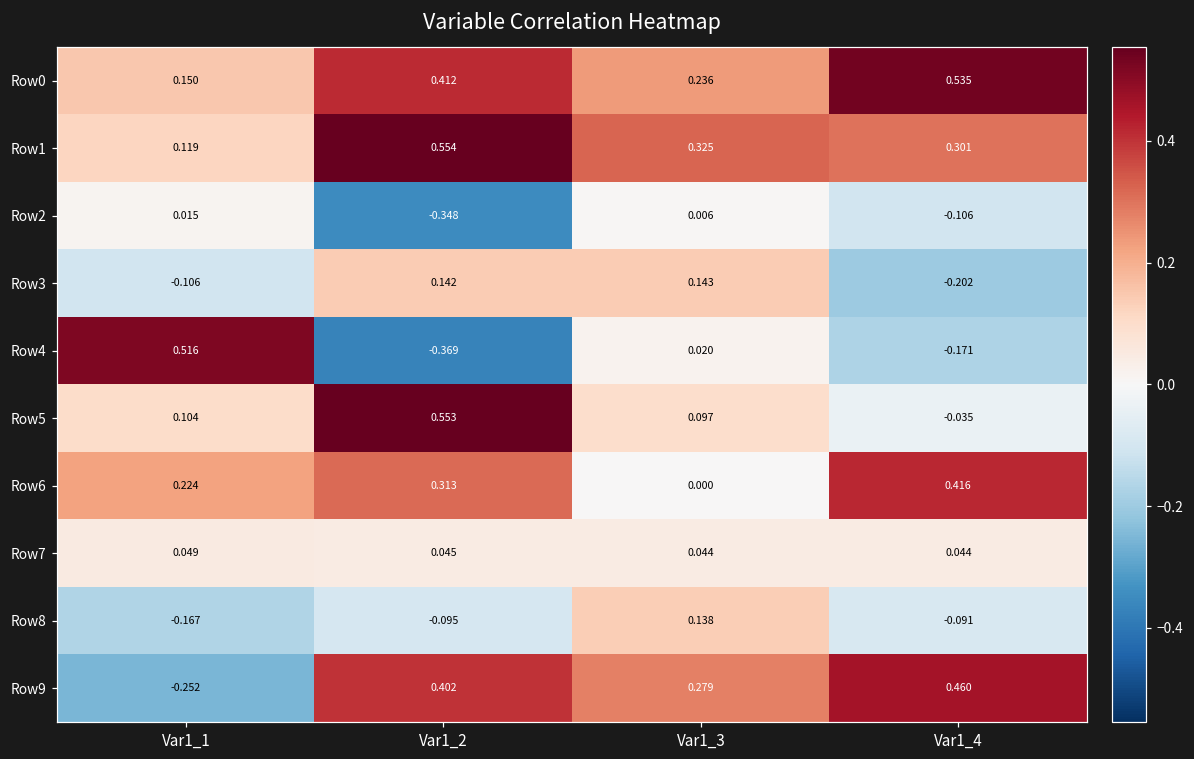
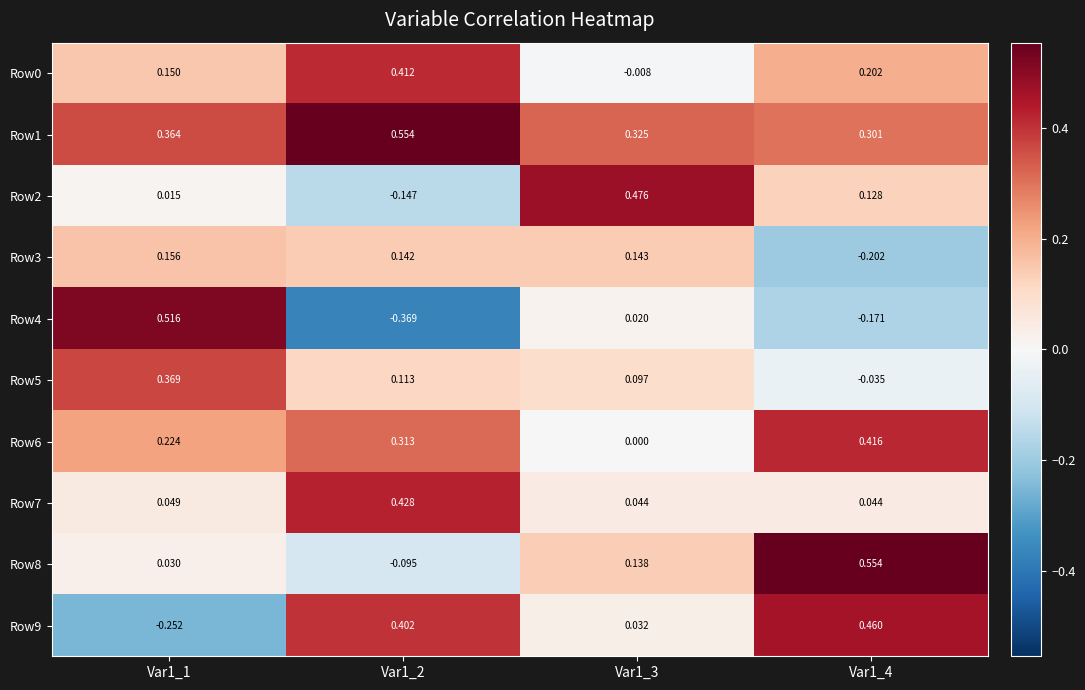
Row0, Var1_3: 0.236 -> -0.008
Row0, Var1_4: 0.535 -> 0.202
Row1, Var1_1: 0.119 -> 0.364
Row2, Var1_2: -0.348 -> -0.147
Row2, Var1_3: 0.006 -> 0.476
Row2, Var1_4: -0.106 -> 0.128
Row3, Var1_1: -0.106 -> 0.156
Row5, Var1_1: 0.104 -> 0.369
Row5, Var1_2: 0.553 -> 0.113
Row7, Var1_2: 0.045 -> 0.428
Row8, Var1_1: -0.167 -> 0.030
Row8, Var1_4: -0.091 -> 0.554
Row9, Var1_3: 0.279 -> 0.032
